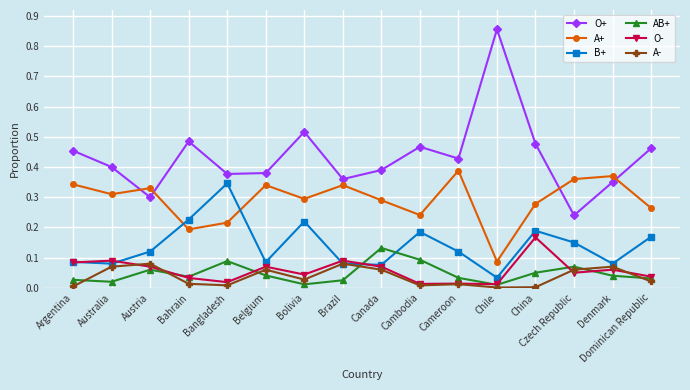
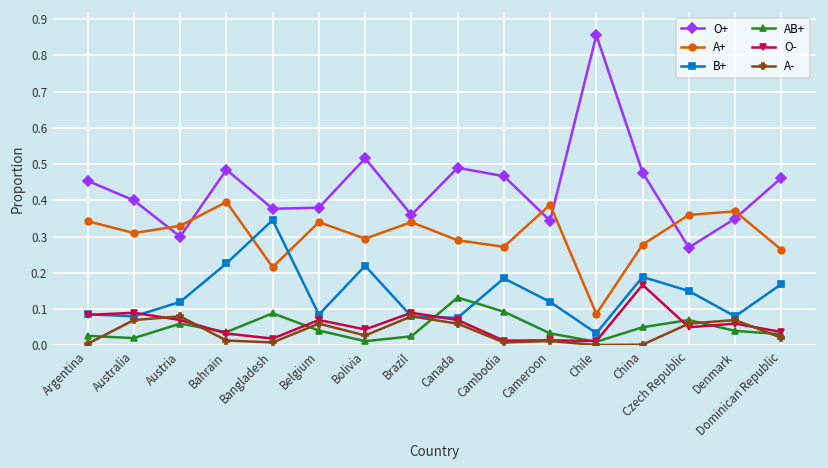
A+, Bahrain: 0.19 -> 0.40
O+, Canada: 0.39 -> 0.49
A+, Cambodia: 0.24 -> 0.27
O+, Cameroon: 0.43 -> 0.34
O+, Czech Republic: 0.24 -> 0.27
